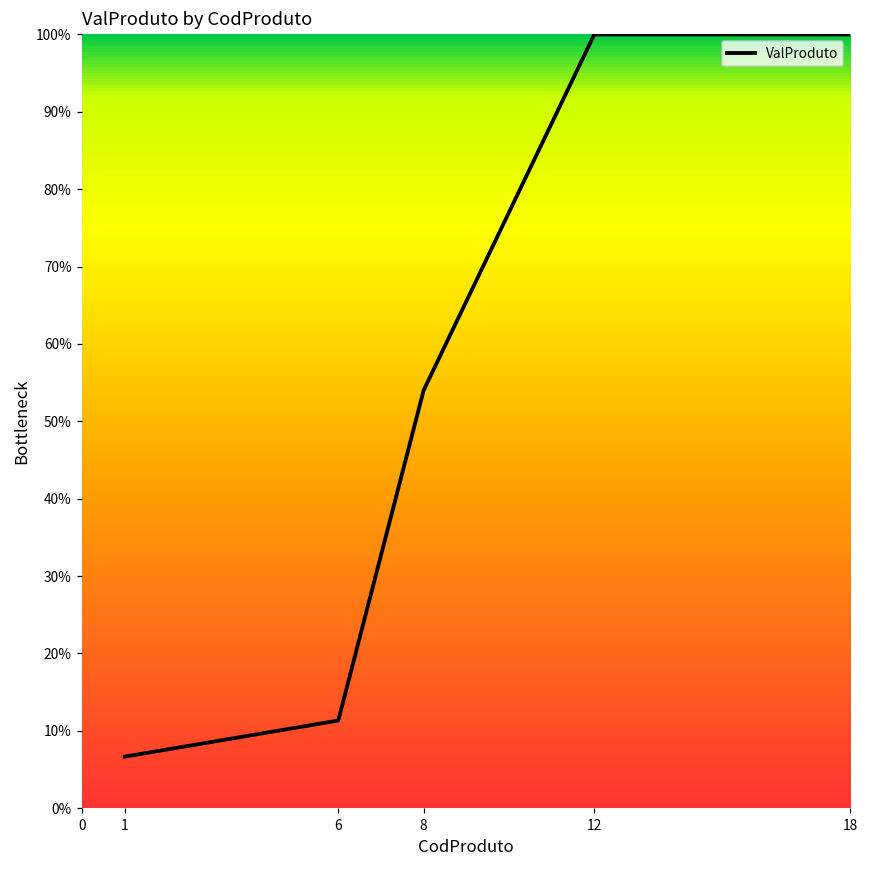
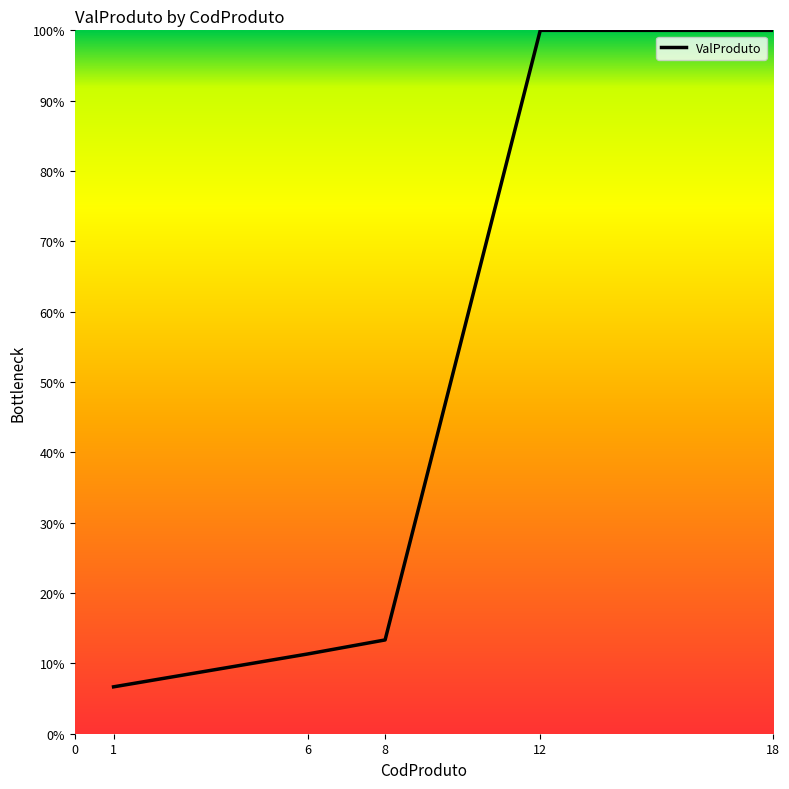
8: 54% -> 13%
